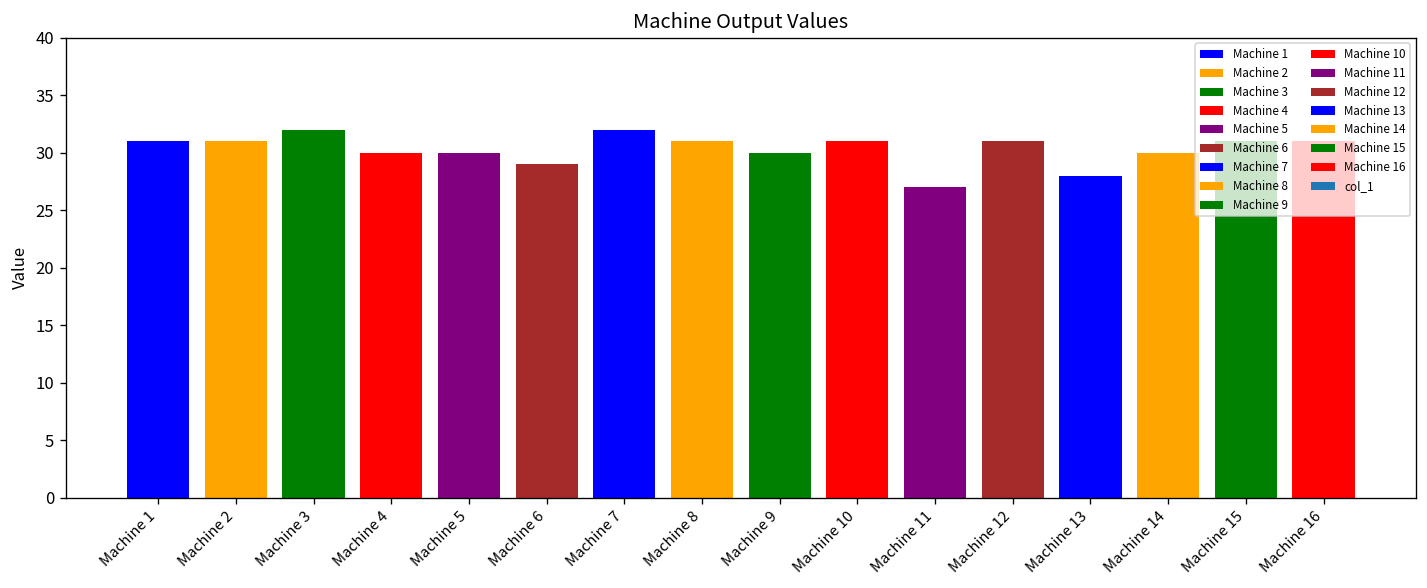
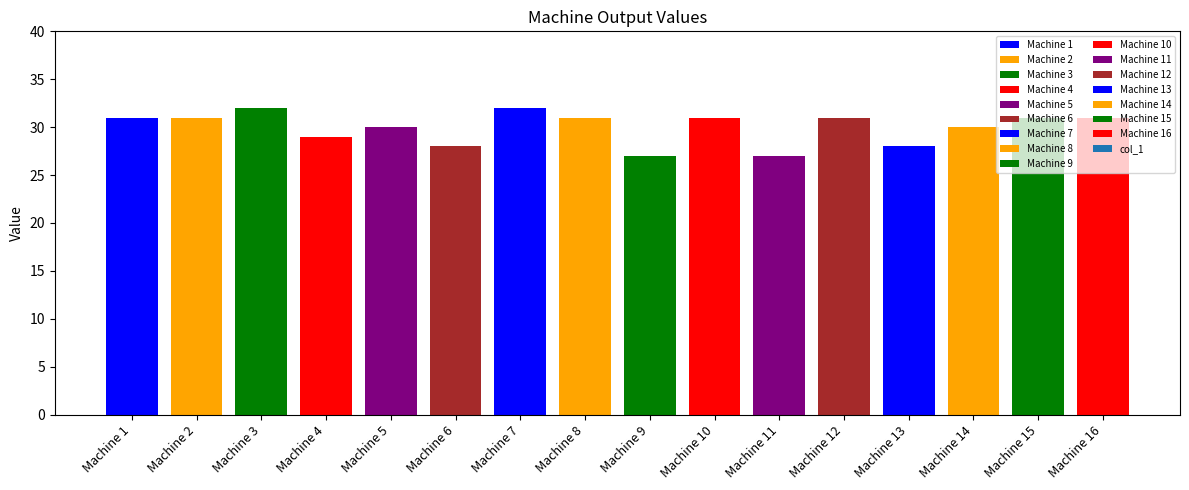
Machine 4: 30 -> 29
Machine 6: 29 -> 28
Machine 9: 30 -> 27
